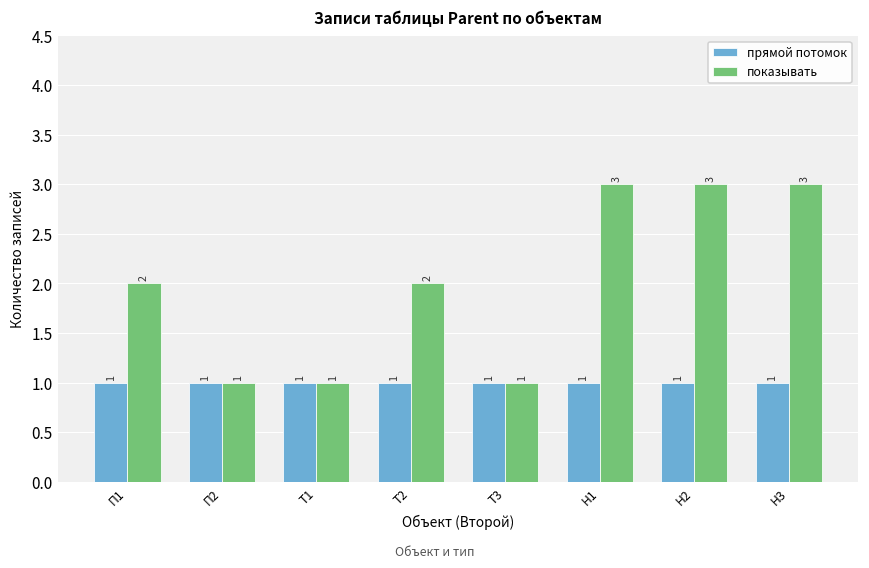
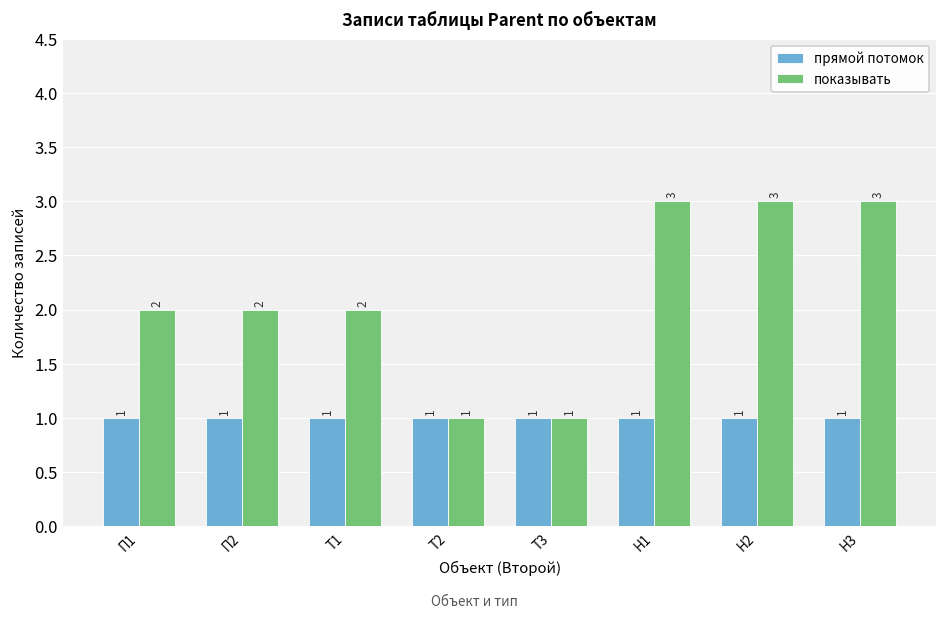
показывать, П2: 1 -> 2
показывать, Т1: 1 -> 2
показывать, Т2: 2 -> 1
